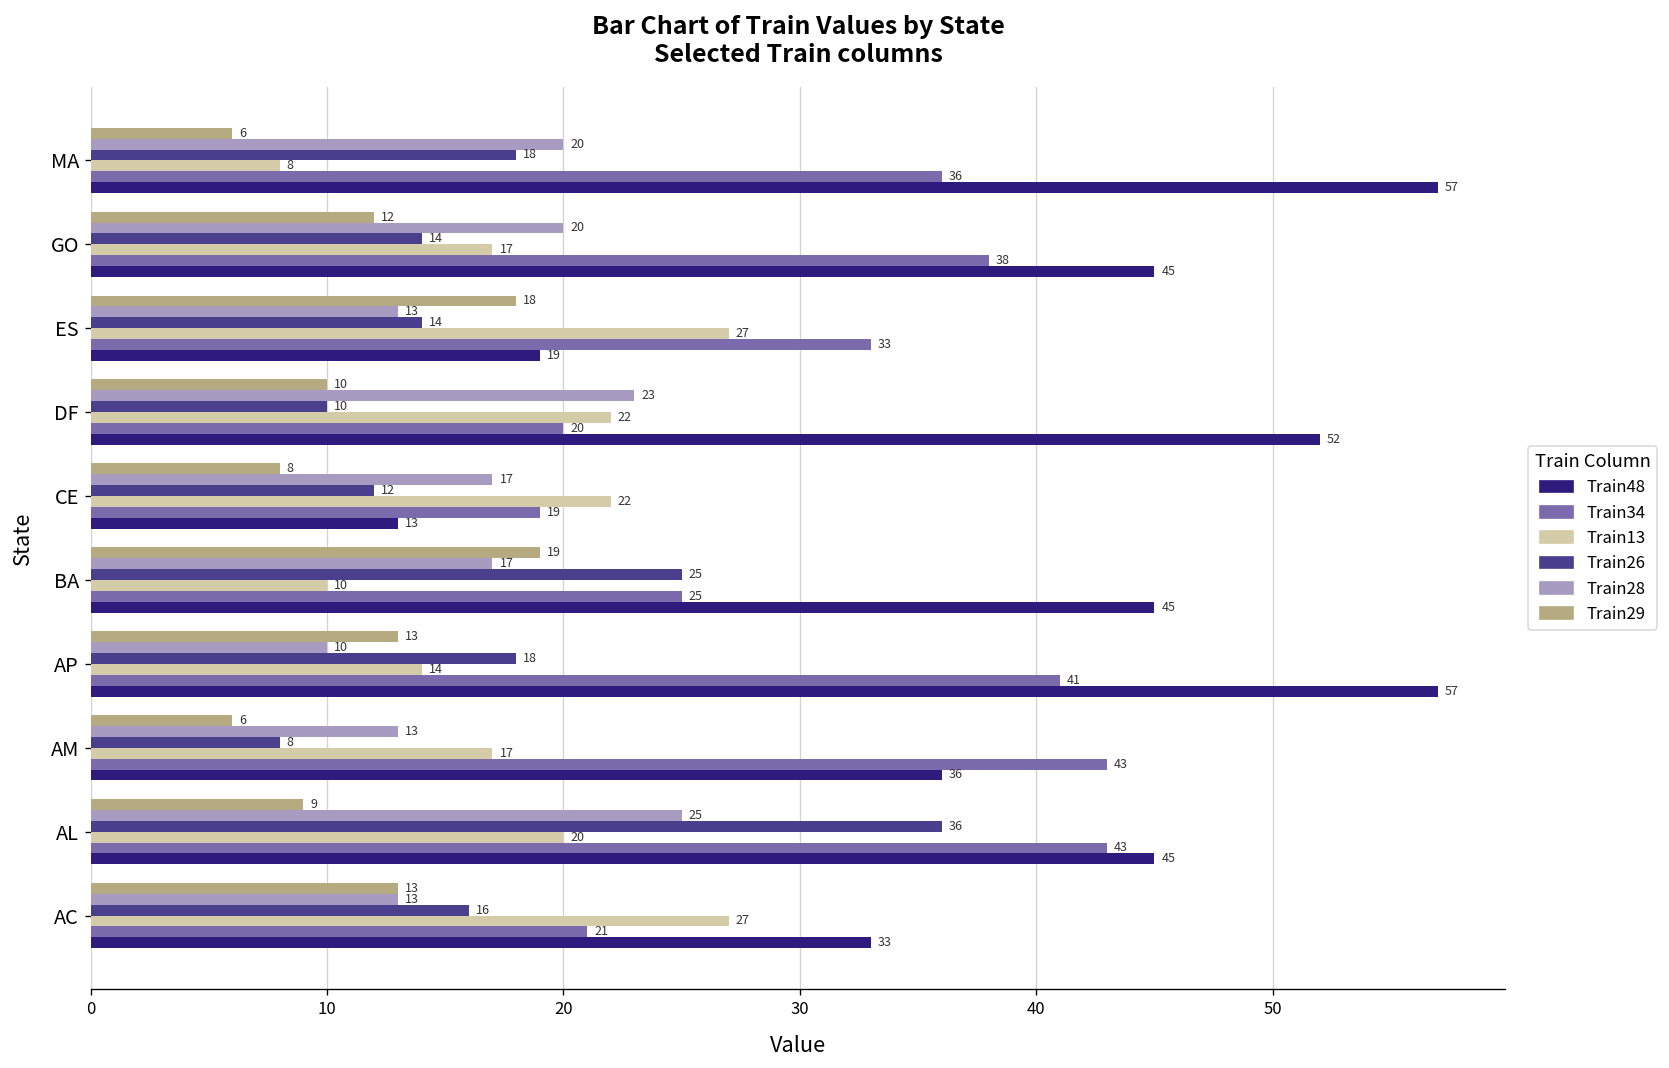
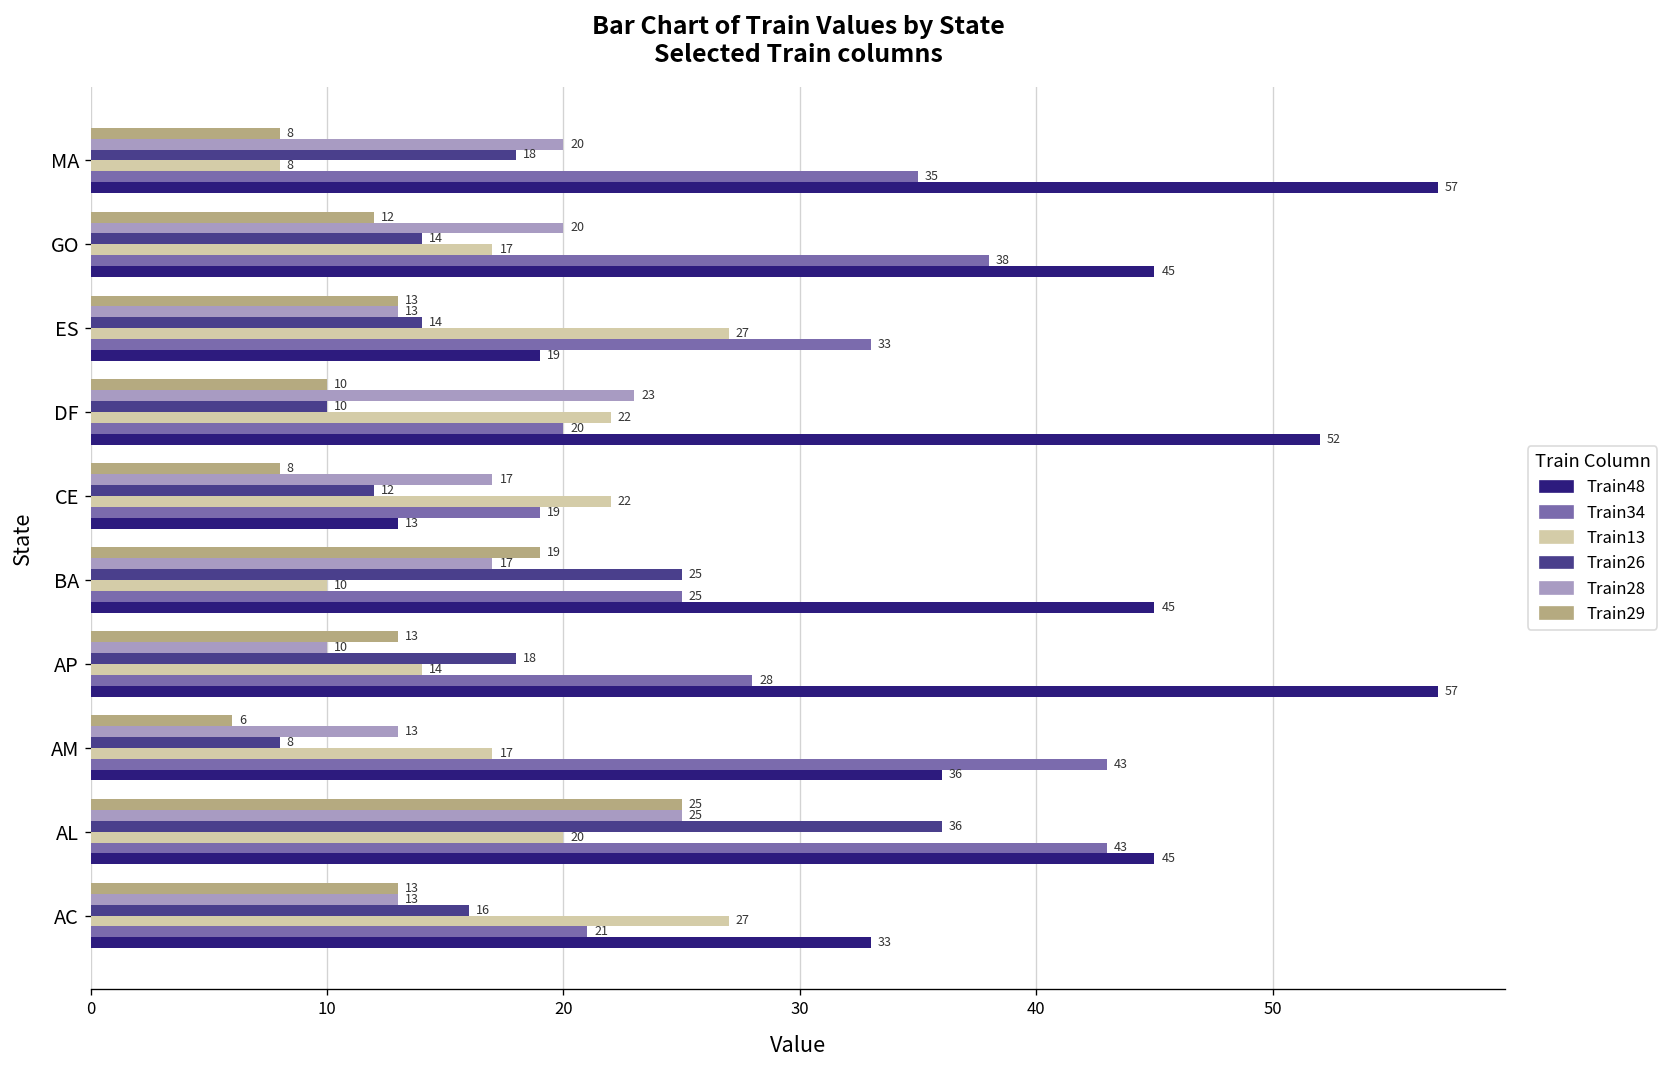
Train29, MA: 6 -> 8
Train34, MA: 36 -> 35
Train29, ES: 18 -> 13
Train34, AP: 41 -> 28
Train29, AL: 9 -> 25
